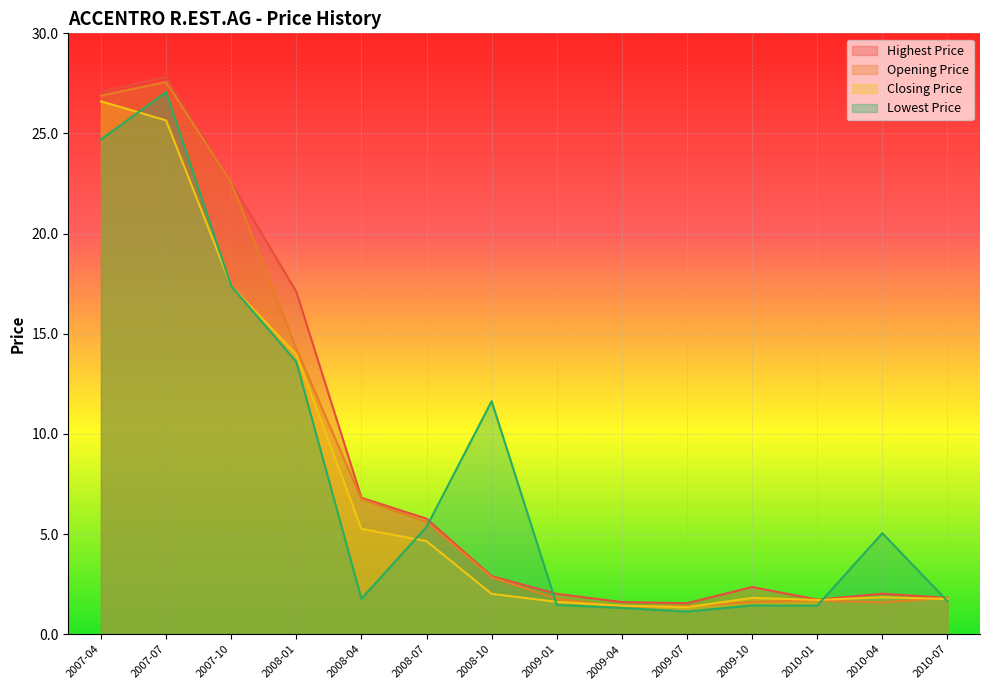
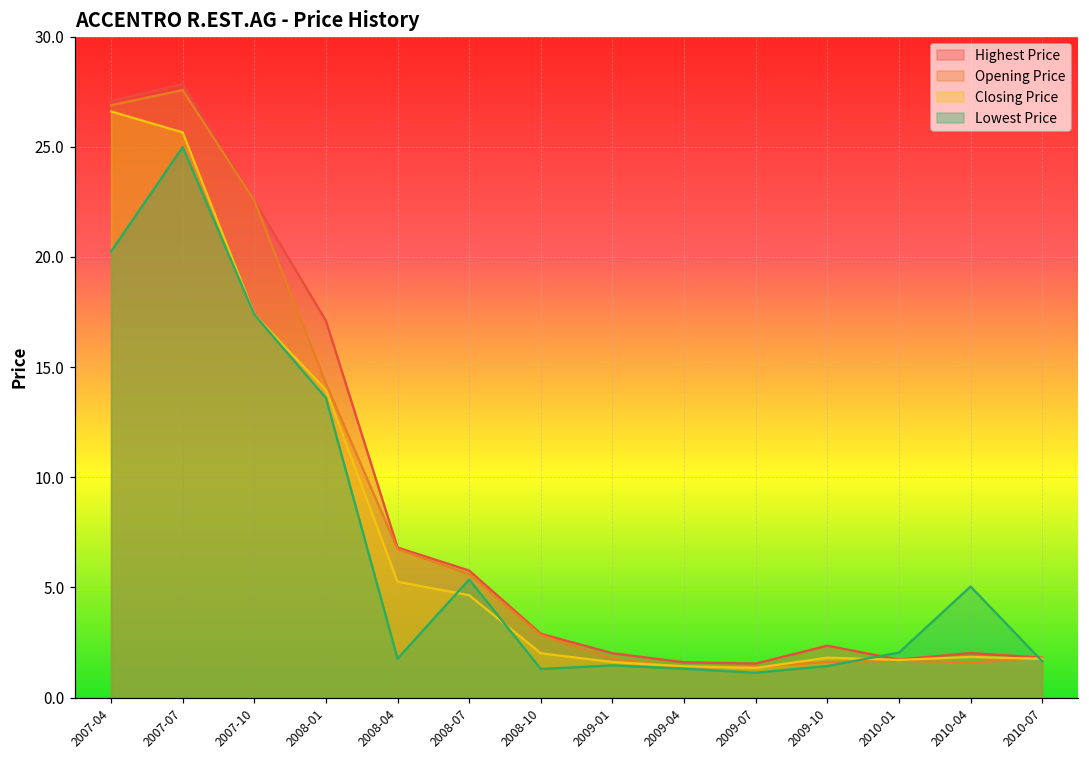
Lowest Price, 2007-04: 24.7 -> 20.3
Lowest Price, 2007-07: 27.1 -> 25.0
Lowest Price, 2008-10: 11.6 -> 1.3
Lowest Price, 2010-01: 1.4 -> 2.0
